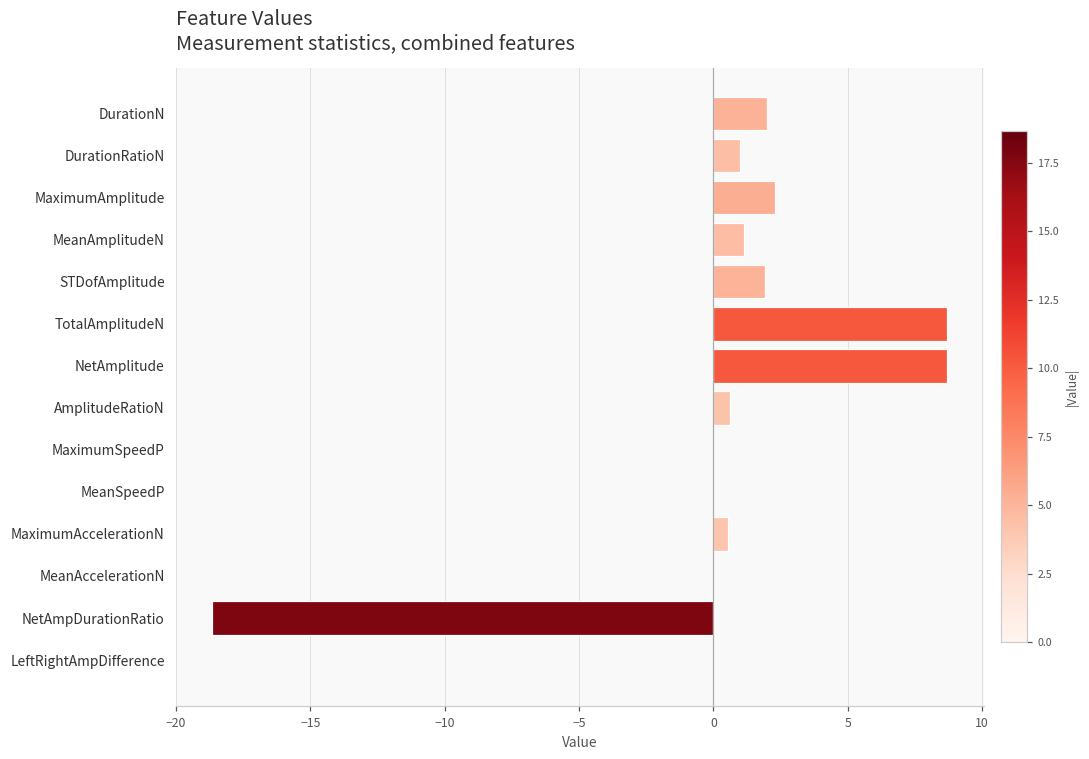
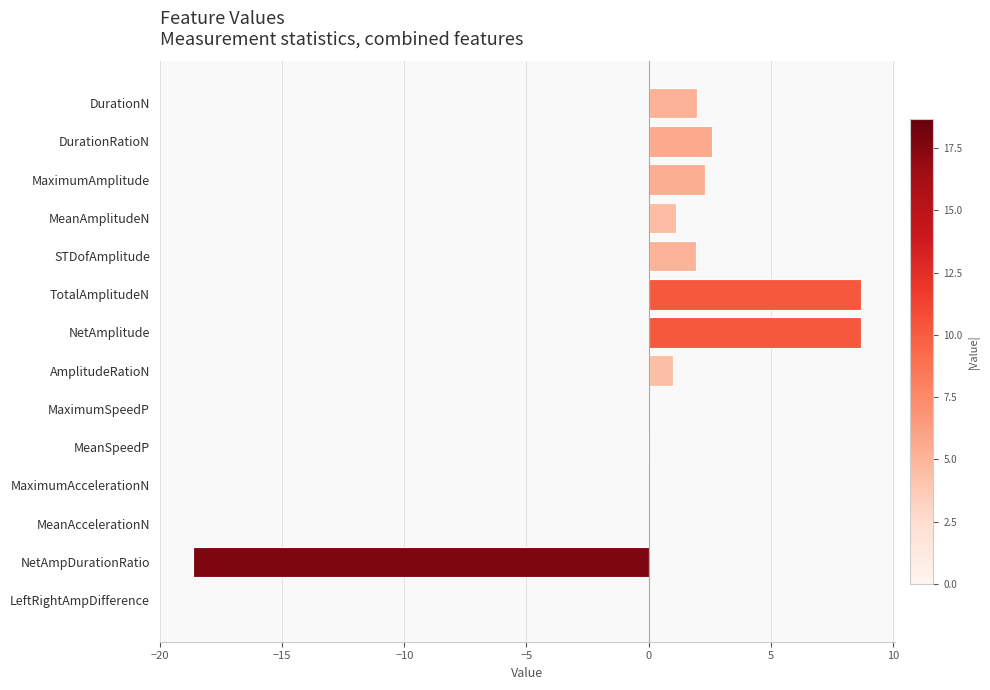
DurationRatioN: 1.0 -> 2.6
AmplitudeRatioN: 0.6 -> 1.0
MaximumAccelerationN: 0.5 -> 0.0
